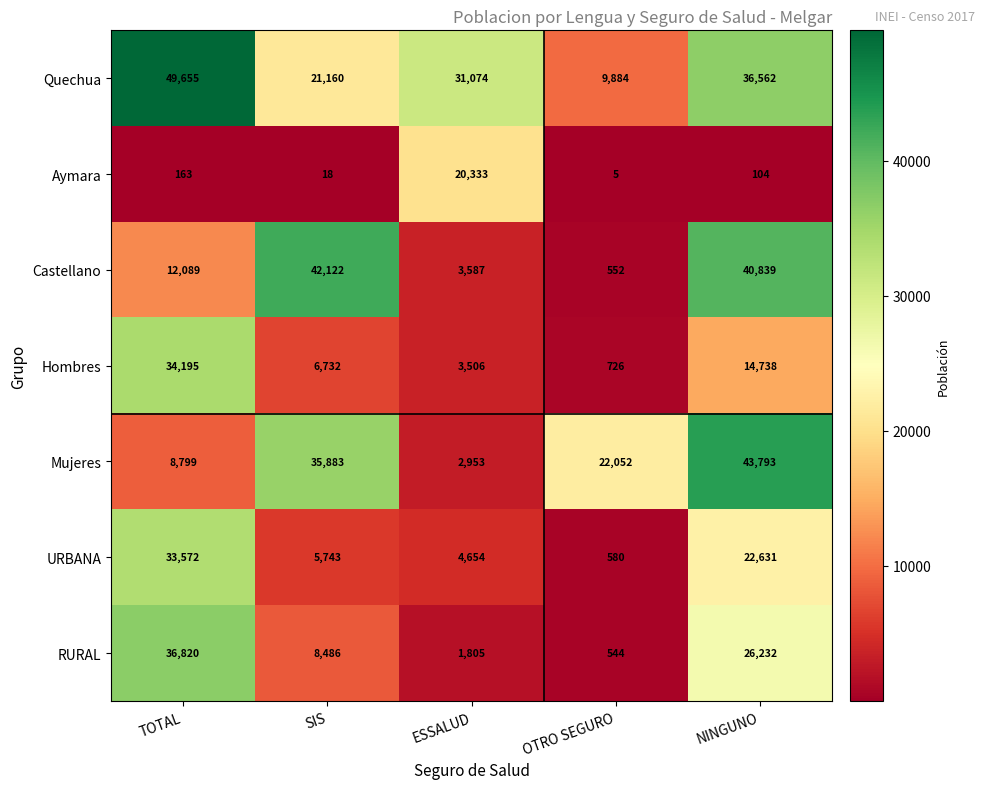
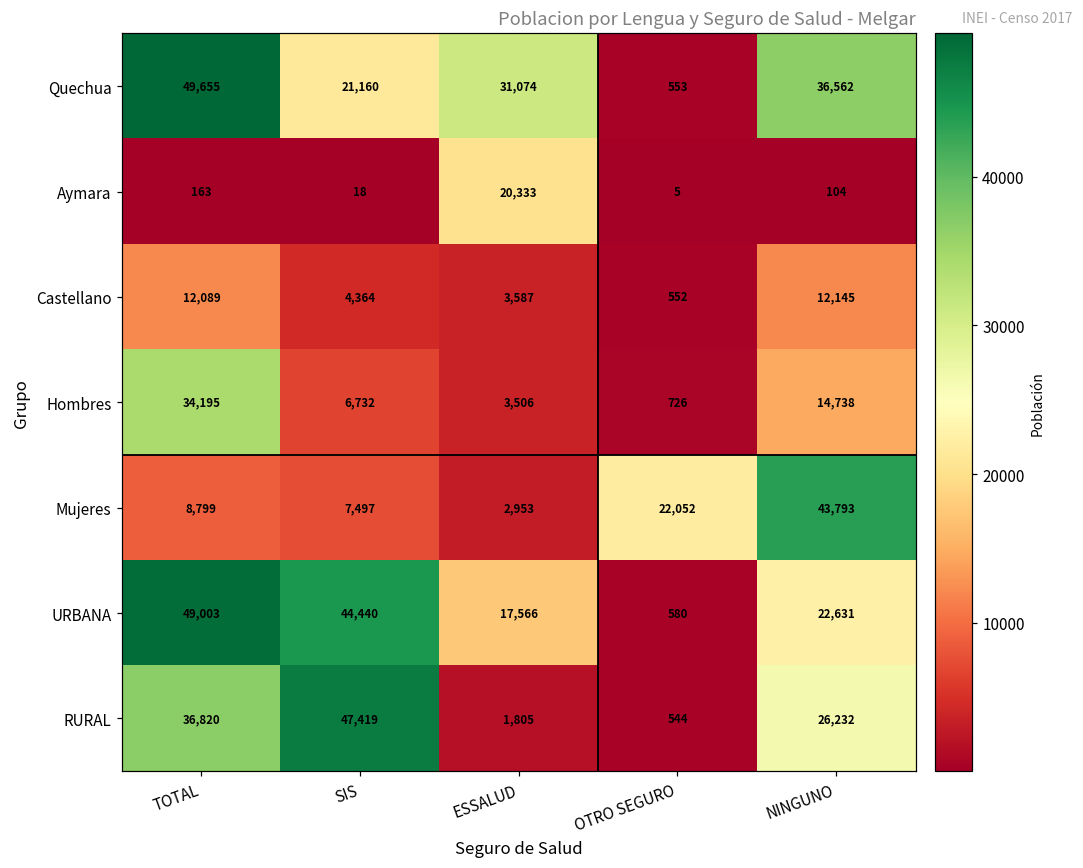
Quechua, OTRO SEGURO: 9,884 -> 553
Castellano, SIS: 42,122 -> 4,364
Castellano, NINGUNO: 40,839 -> 12,145
Mujeres, SIS: 35,883 -> 7,497
URBANA, TOTAL: 33,572 -> 49,003
URBANA, SIS: 5,743 -> 44,440
URBANA, ESSALUD: 4,654 -> 17,566
RURAL, SIS: 8,486 -> 47,419
